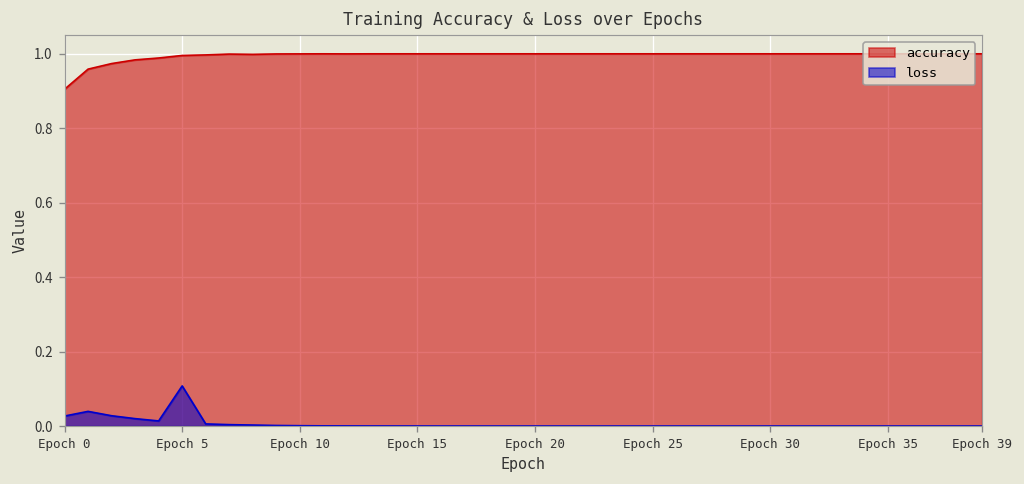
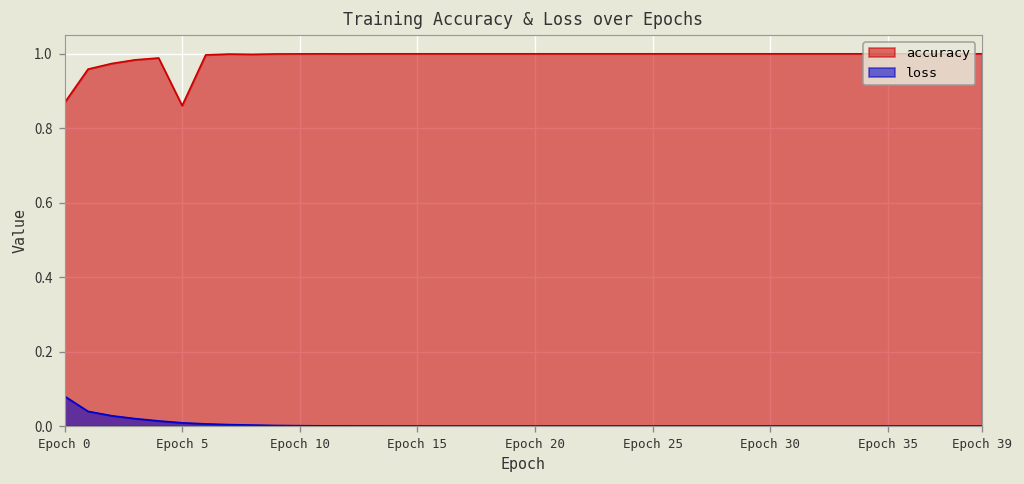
accuracy, Epoch 0: 0.90 -> 0.87
loss, Epoch 0: 0.03 -> 0.08
accuracy, Epoch 5: 1.00 -> 0.86
loss, Epoch 5: 0.11 -> 0.01
